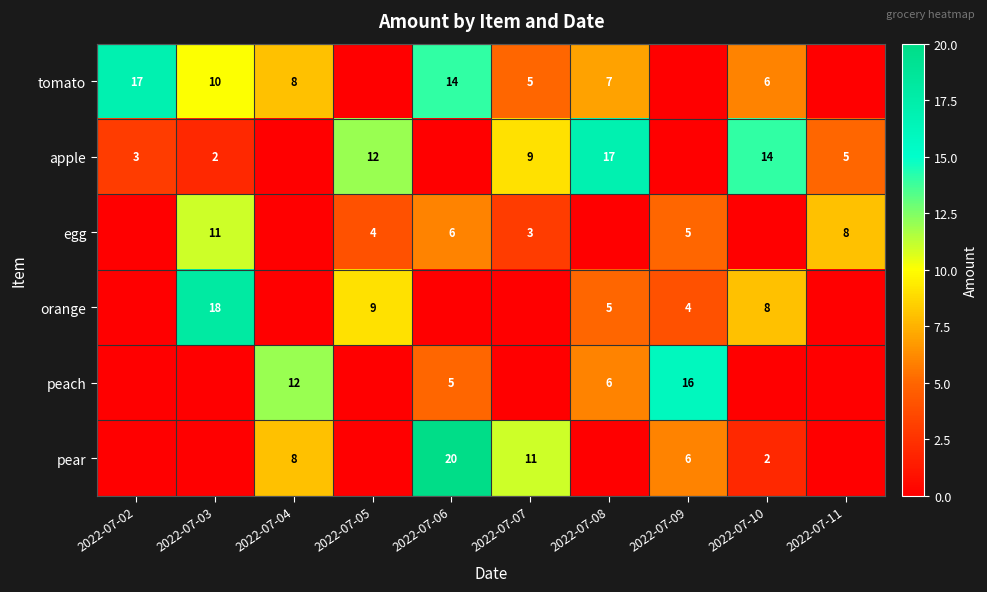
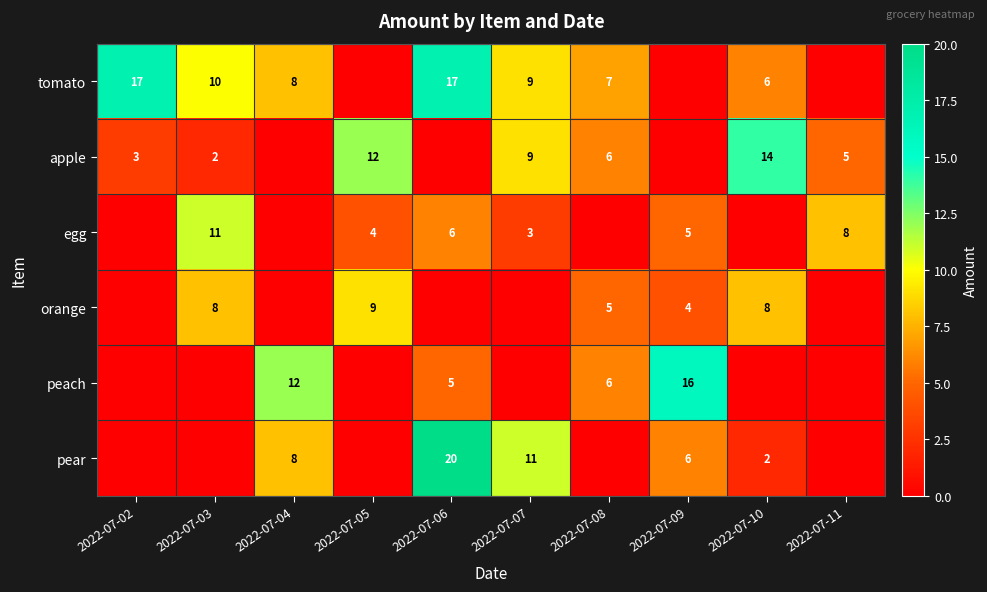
tomato, 2022-07-06: 14 -> 17
tomato, 2022-07-07: 5 -> 9
apple, 2022-07-08: 17 -> 6
orange, 2022-07-03: 18 -> 8
